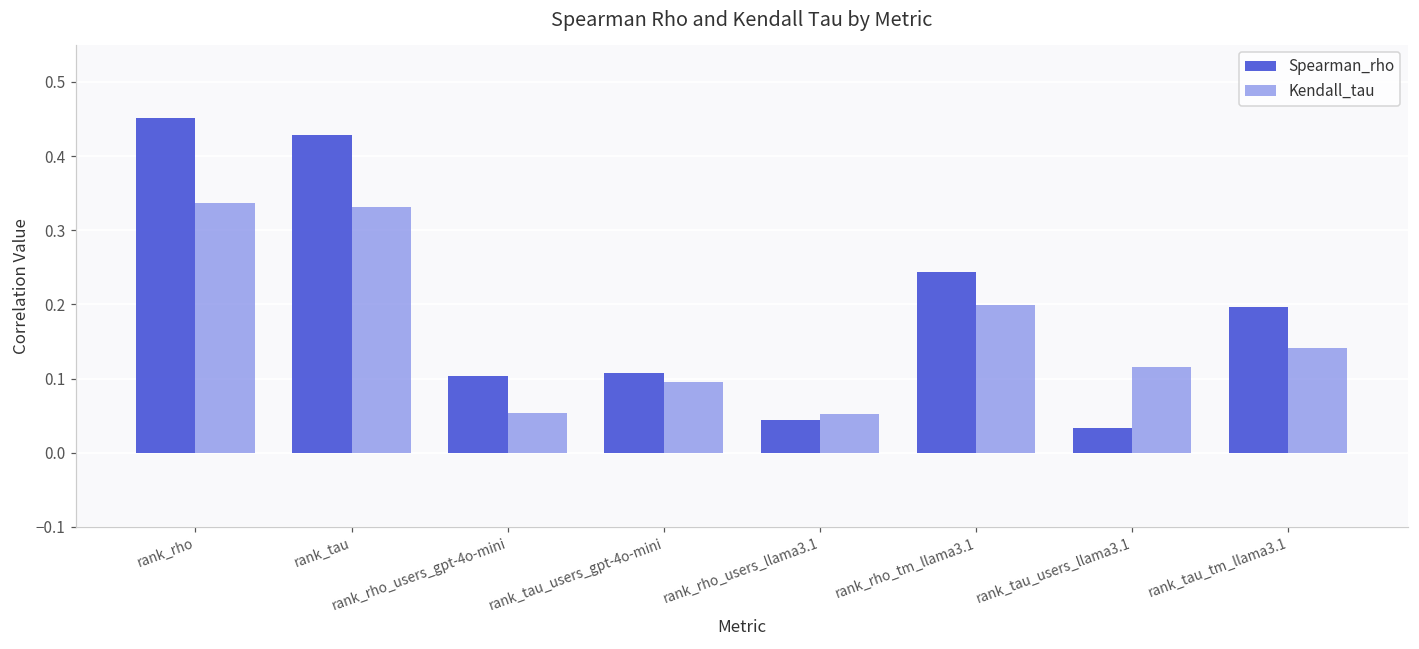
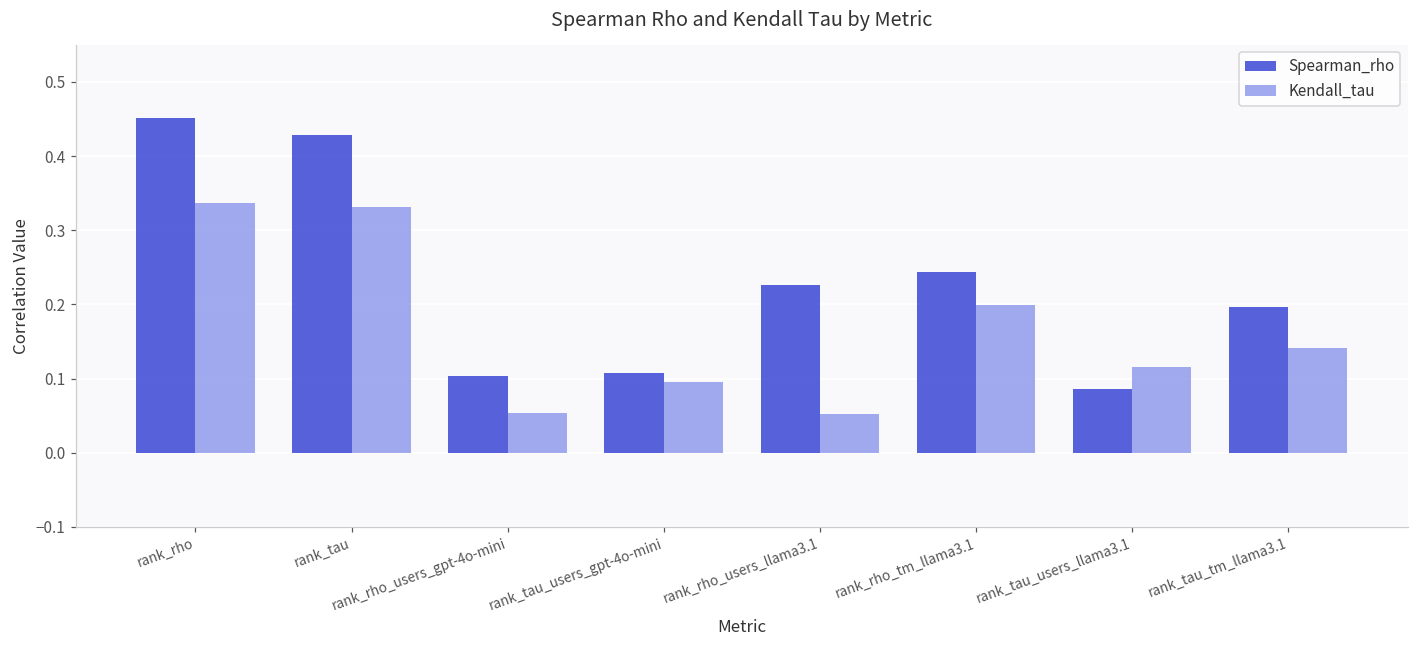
Spearman_rho, rank_rho_users_llama3.1: 0.04 -> 0.23
Spearman_rho, rank_tau_users_llama3.1: 0.03 -> 0.09
